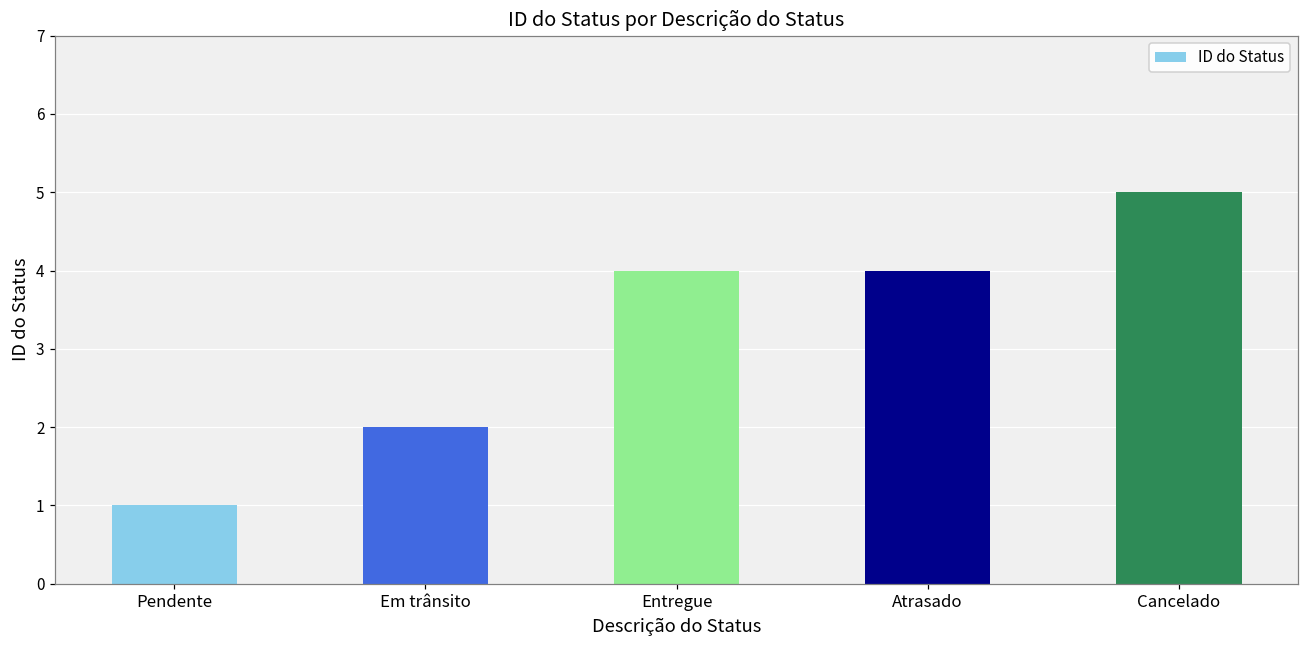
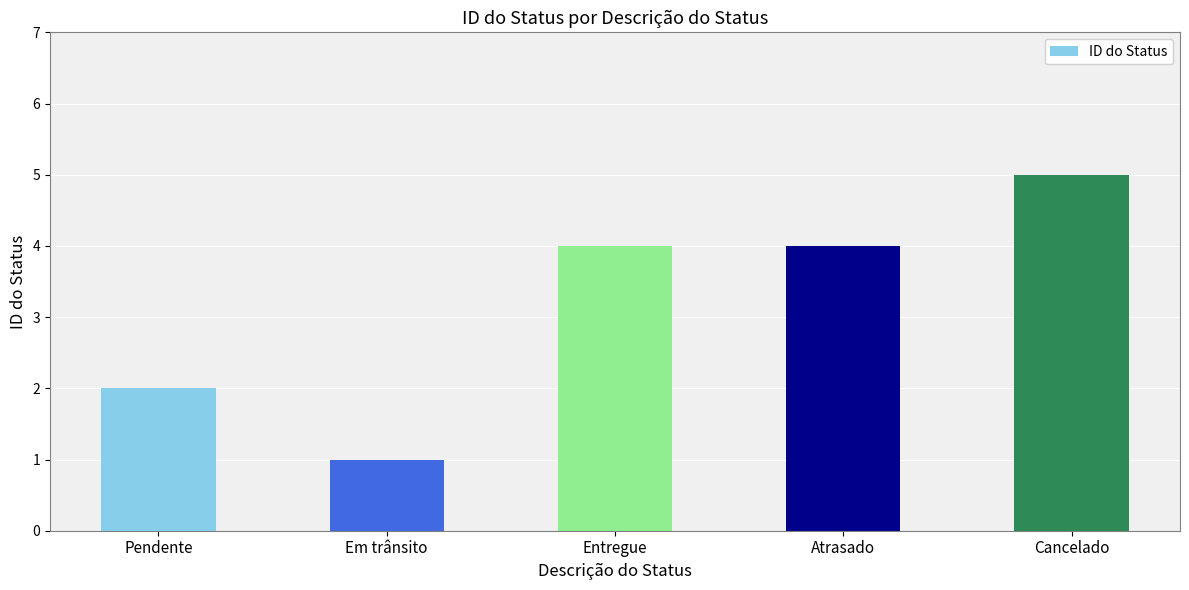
Pendente: 1 -> 2
Em trânsito: 2 -> 1
